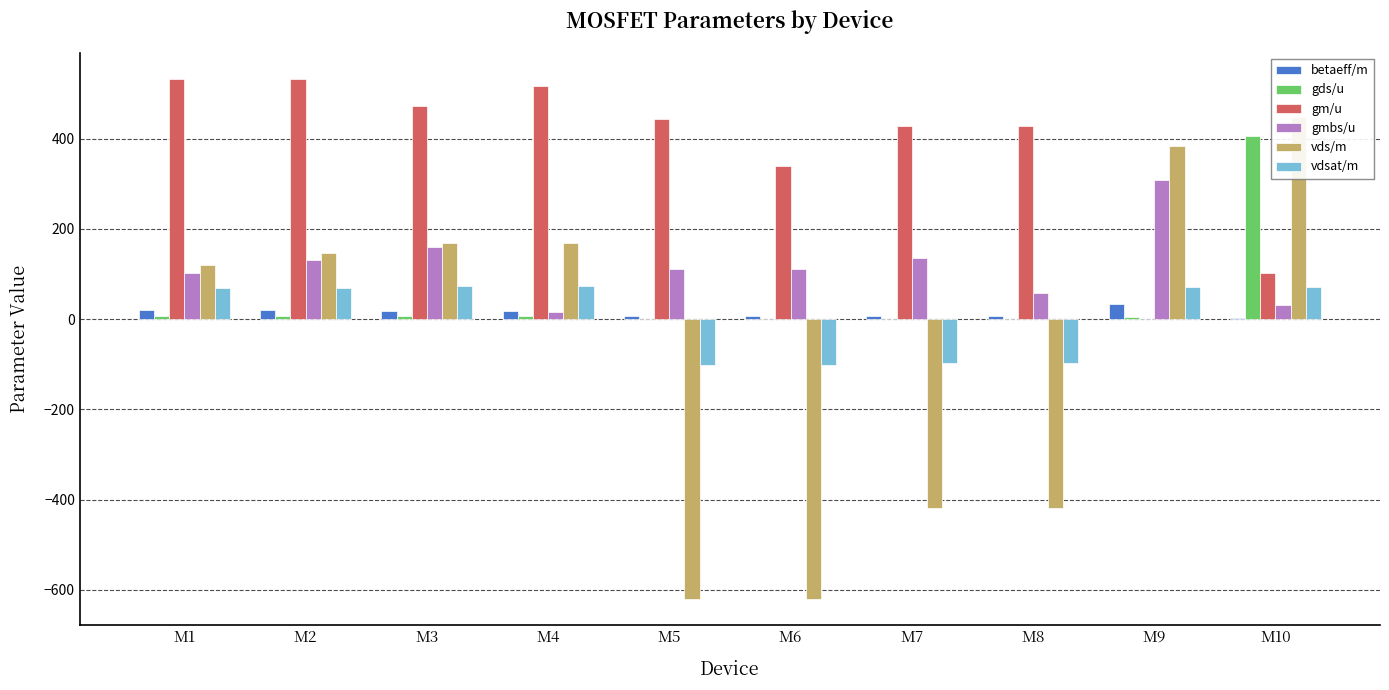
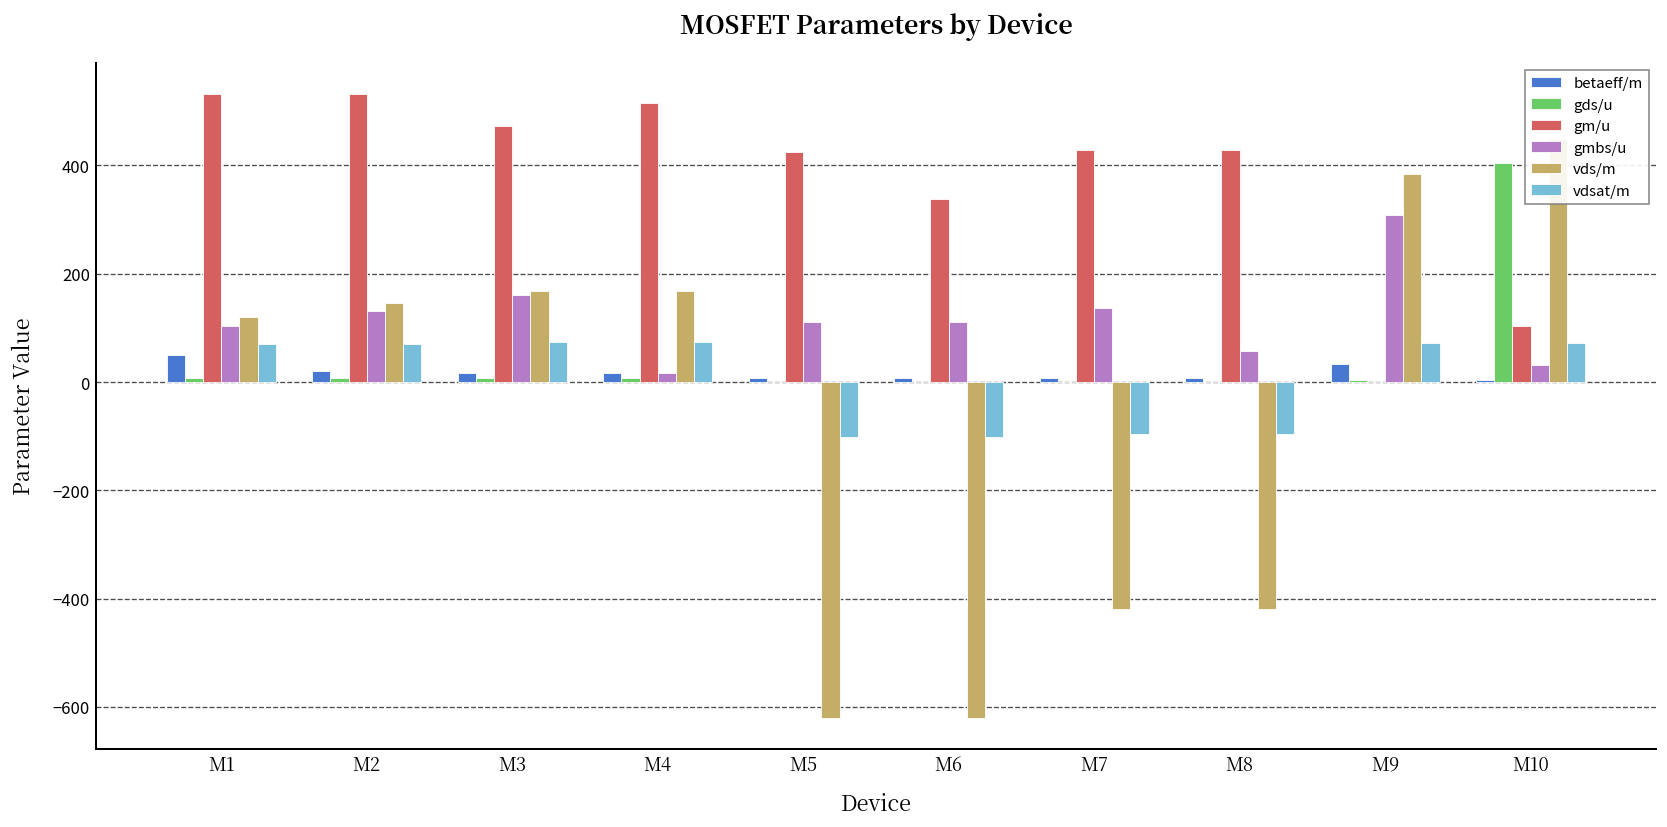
betaeff/m, M1: 20 -> 50
gm/u, M5: 440 -> 420
